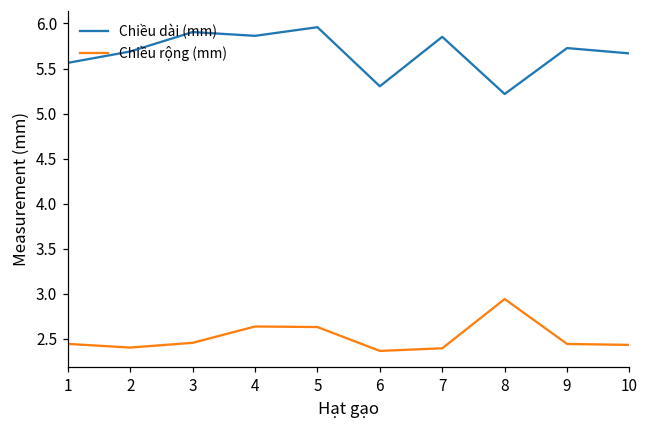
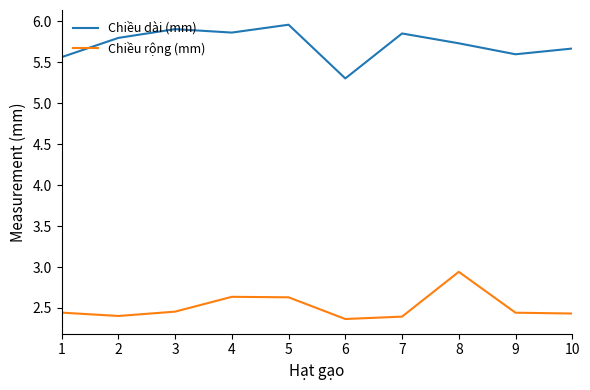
Chiều dài (mm), 2: 5.7 -> 5.8
Chiều dài (mm), 8: 5.2 -> 5.7
Chiều dài (mm), 9: 5.7 -> 5.6
